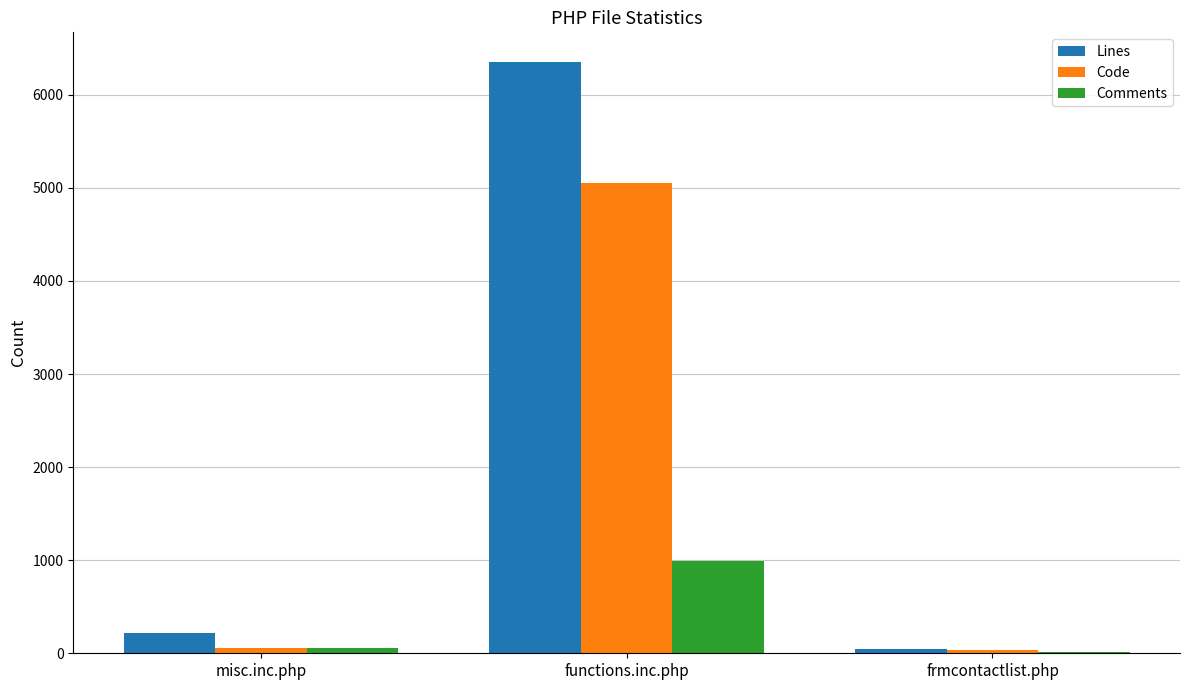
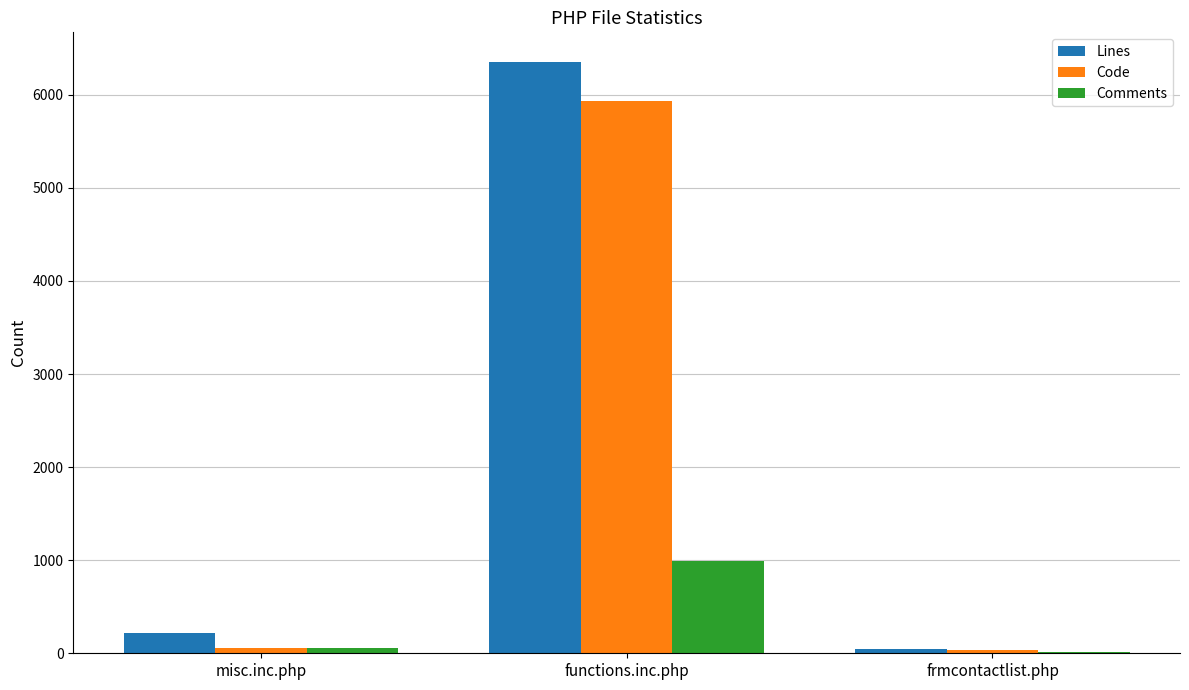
Code, functions.inc.php: 5100 -> 5900
